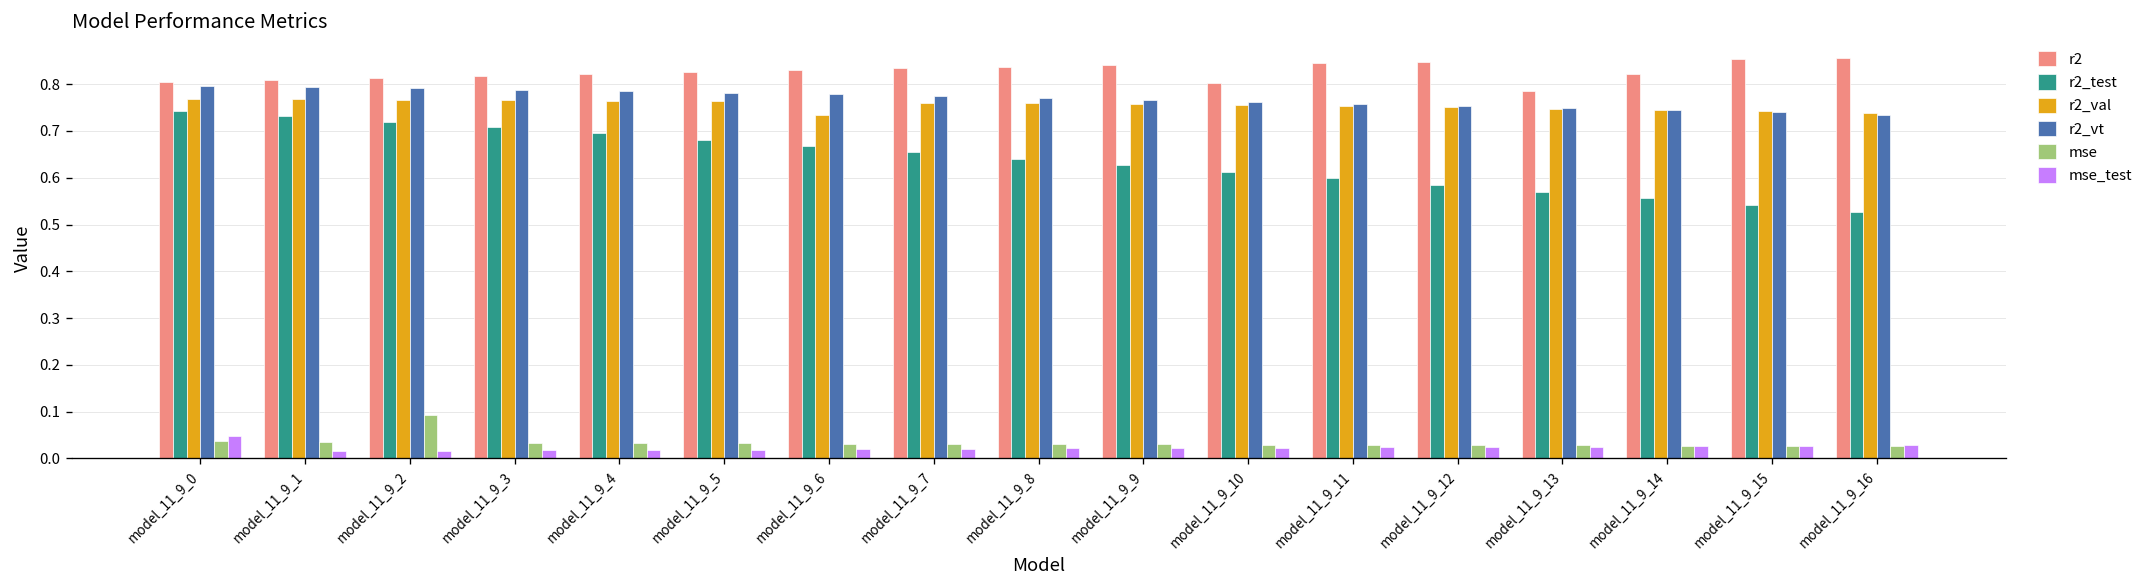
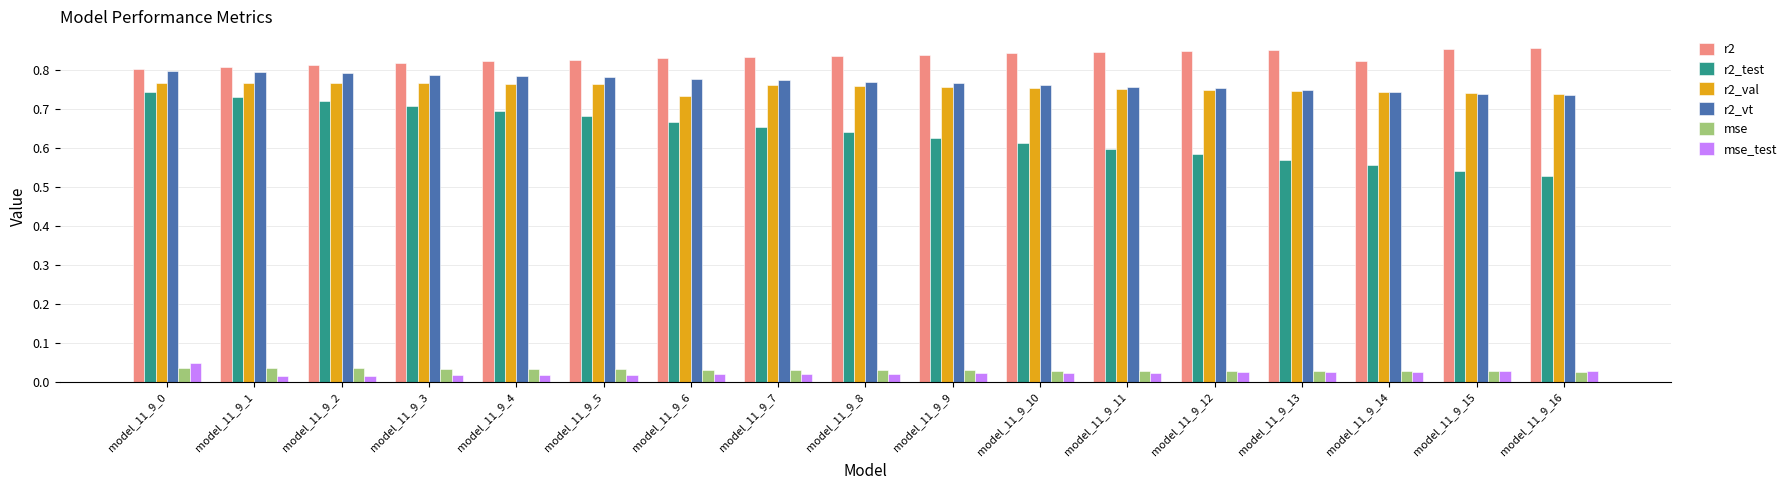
mse, model_11_9_2: 0.09 -> 0.03
r2, model_11_9_10: 0.80 -> 0.84
r2, model_11_9_13: 0.79 -> 0.85
